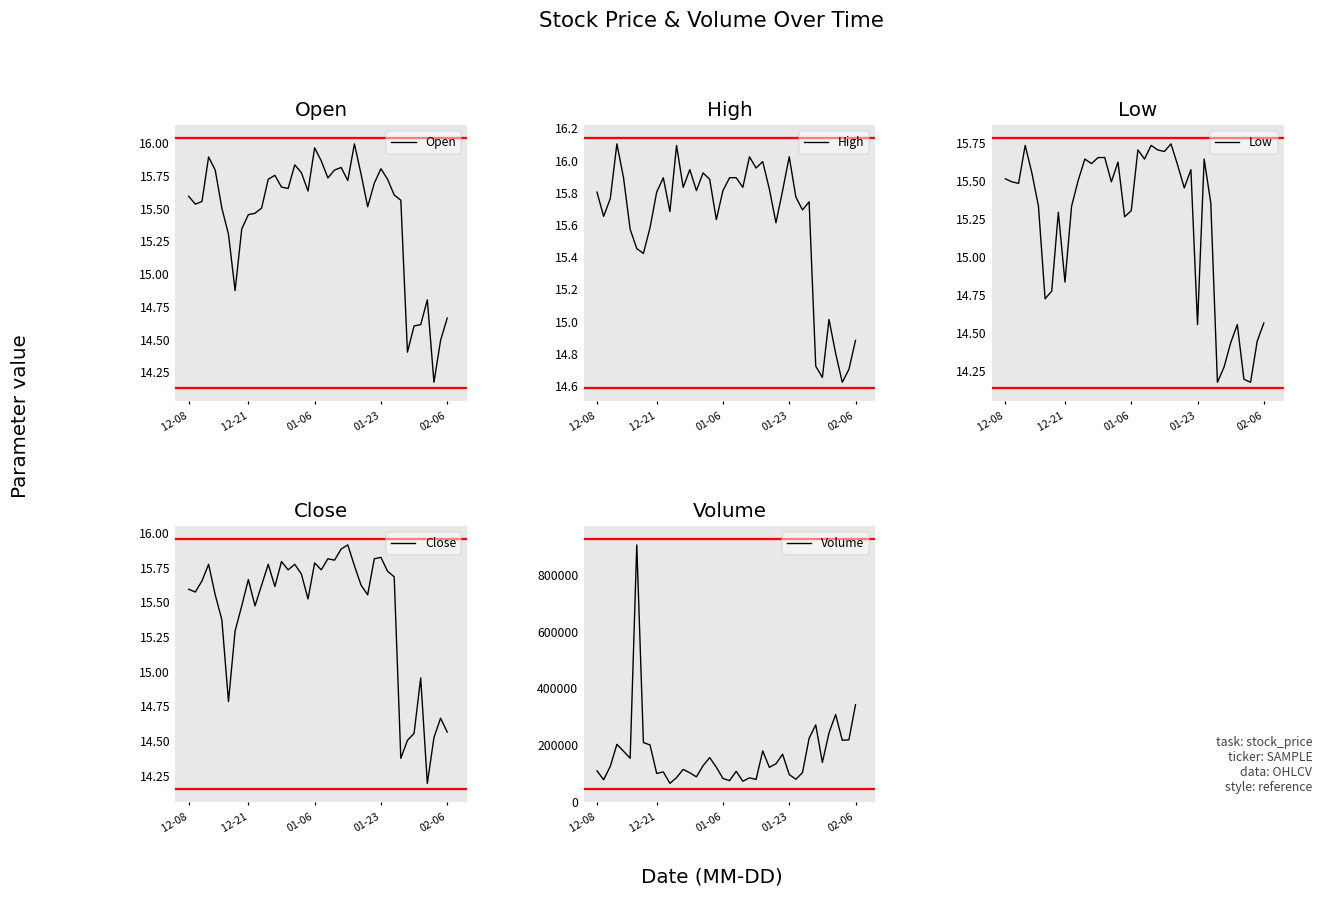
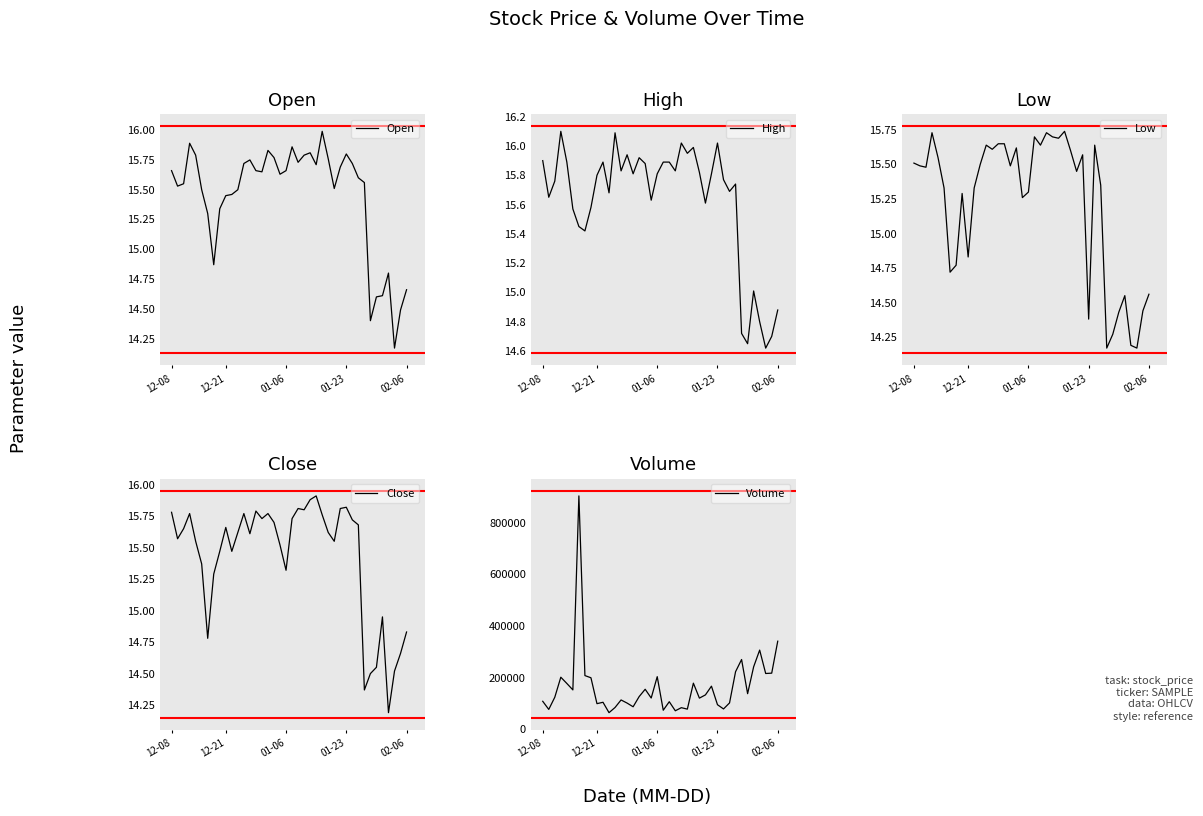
Open, 12-08: 15.59 -> 15.66
Open, 01-06: 15.96 -> 15.66
High, 12-08: 15.8 -> 15.9
Low, 01-23: 14.55 -> 14.38
Close, 12-08: 15.59 -> 15.78
Close, 01-06: 15.78 -> 15.32
Close, 02-06: 14.56 -> 14.83
Volume, 01-06: 80000 -> 200000
